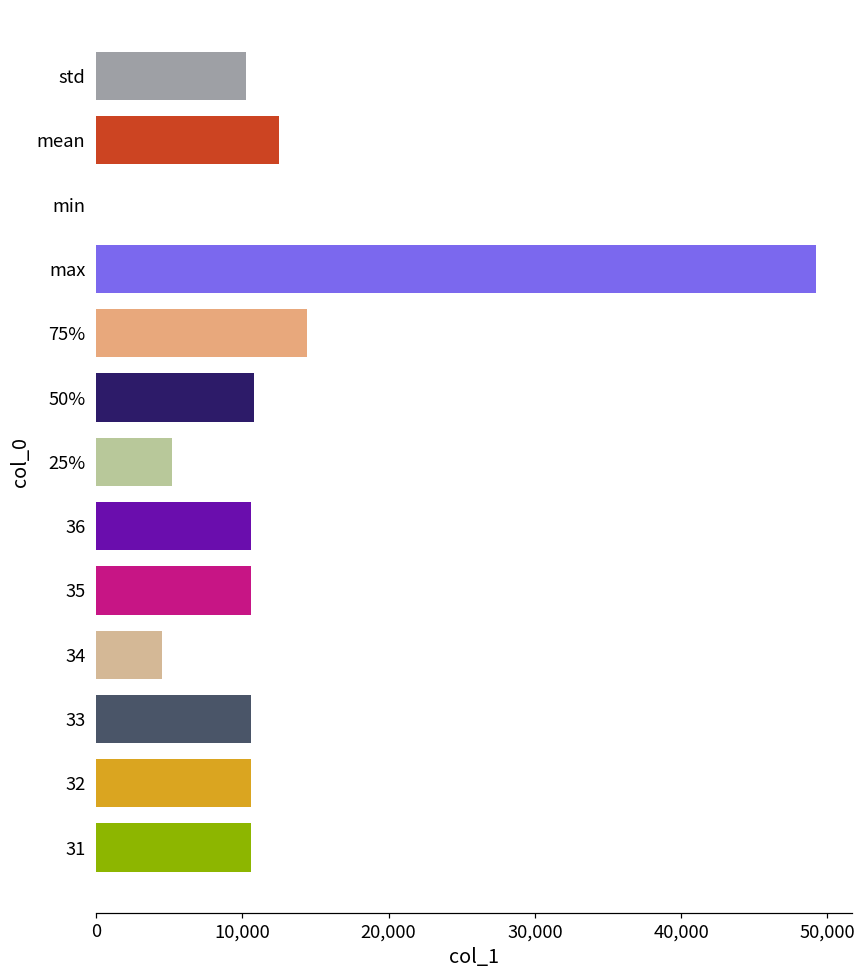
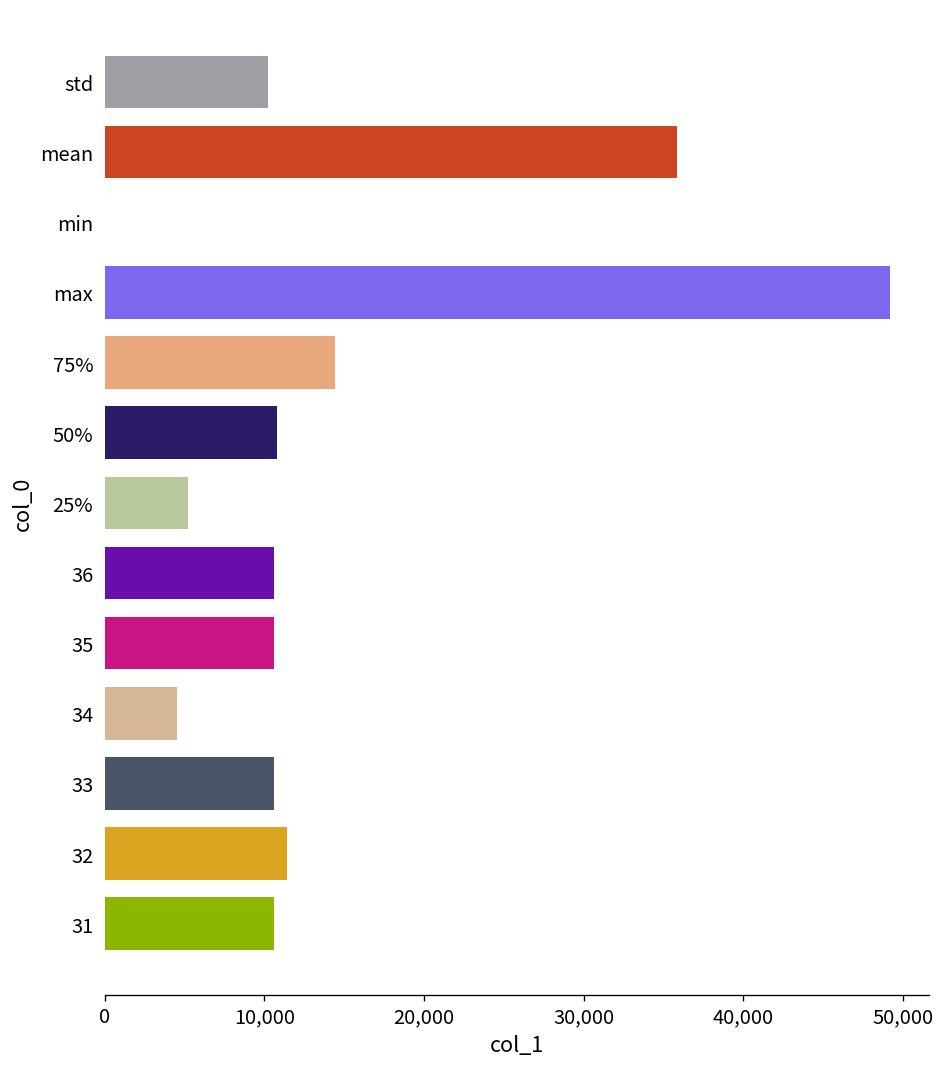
mean: 12,500 -> 35,900
32: 10,600 -> 11,400
